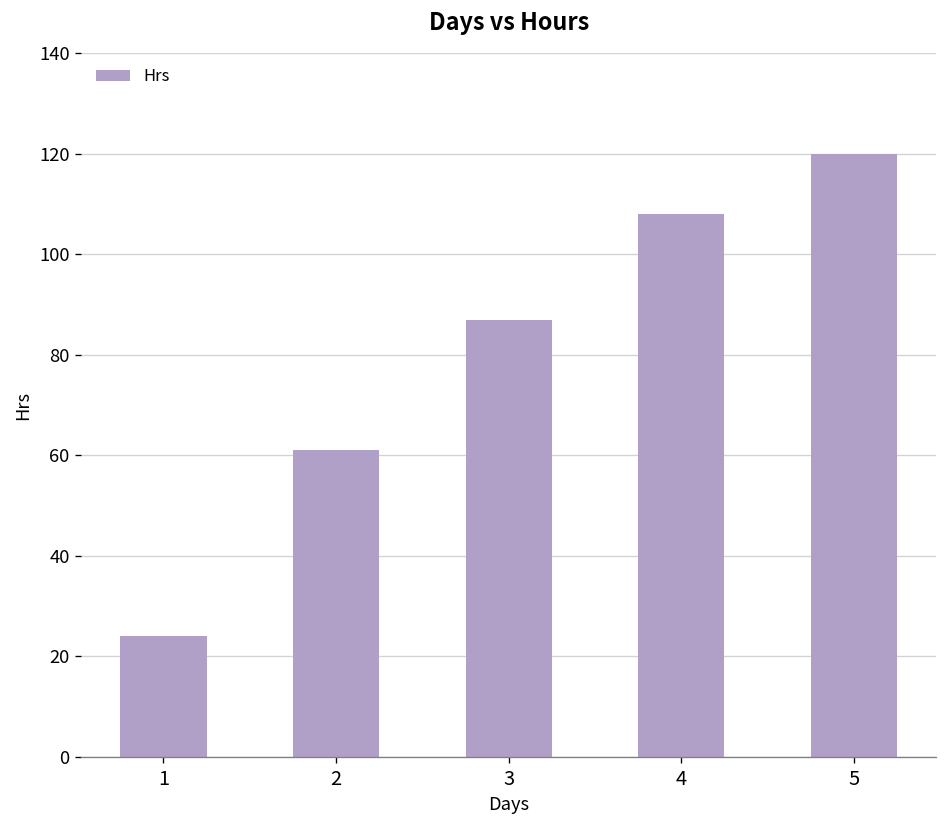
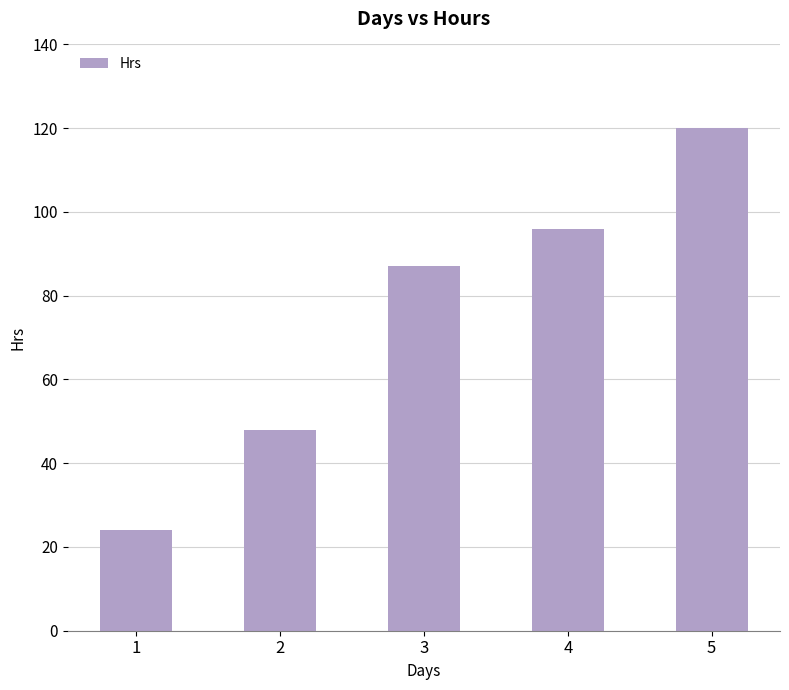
2: 61 -> 48
4: 108 -> 96
